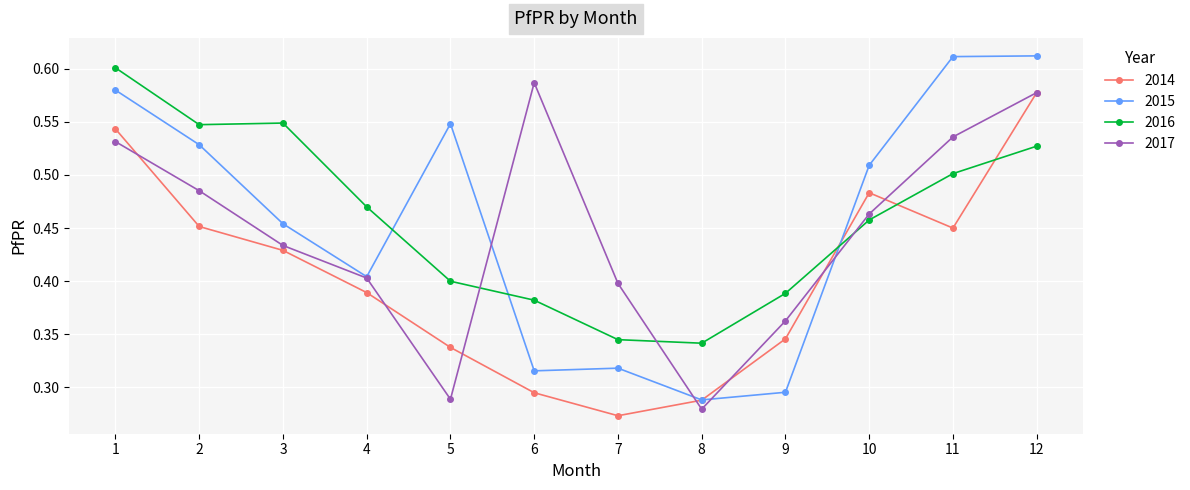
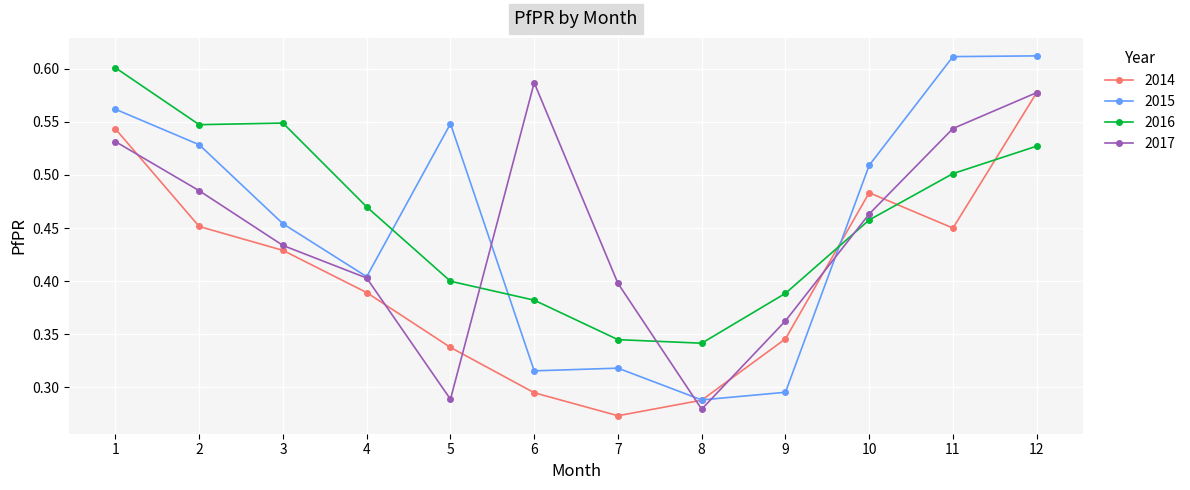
2015, 1: 0.580 -> 0.562
2017, 11: 0.536 -> 0.544
